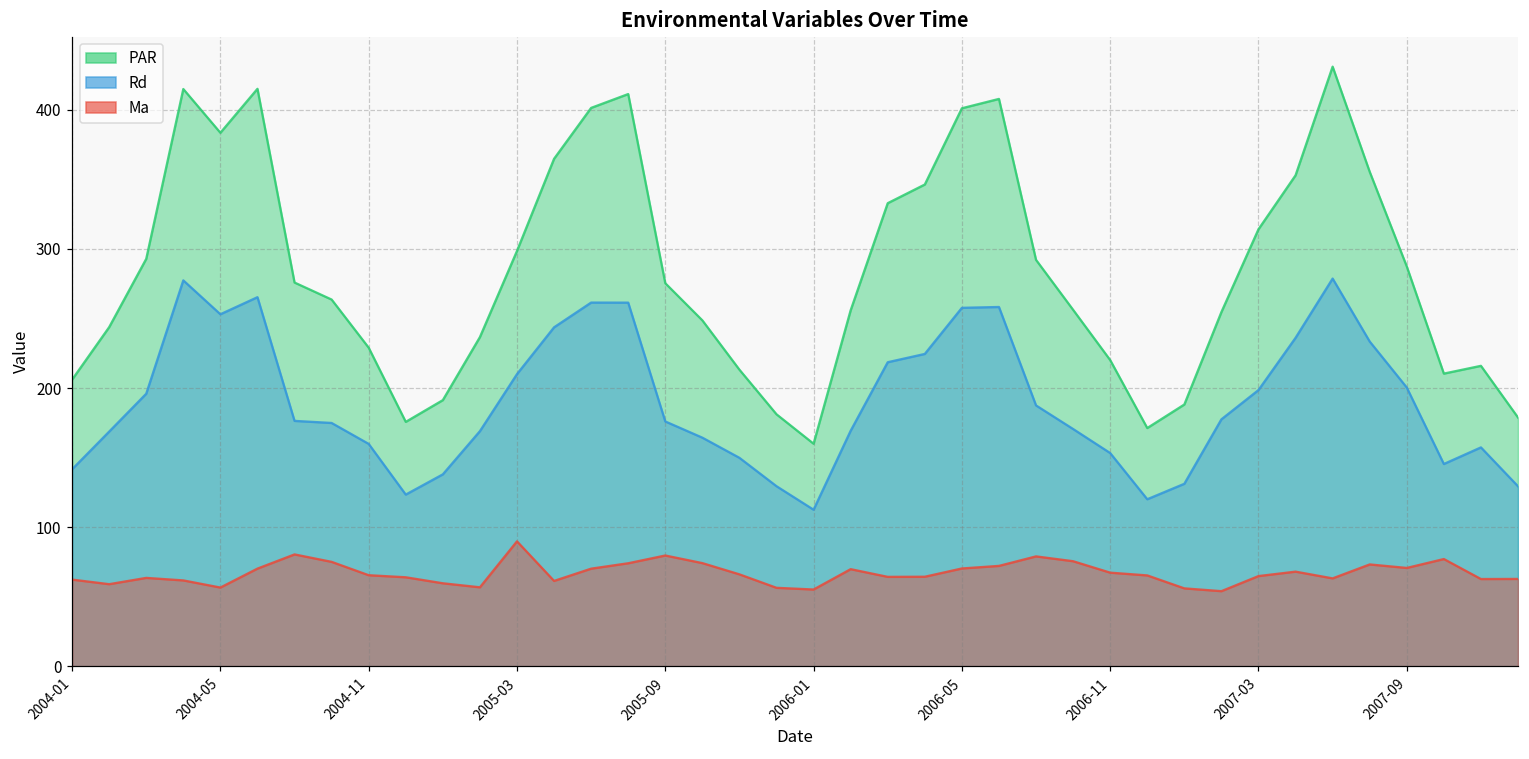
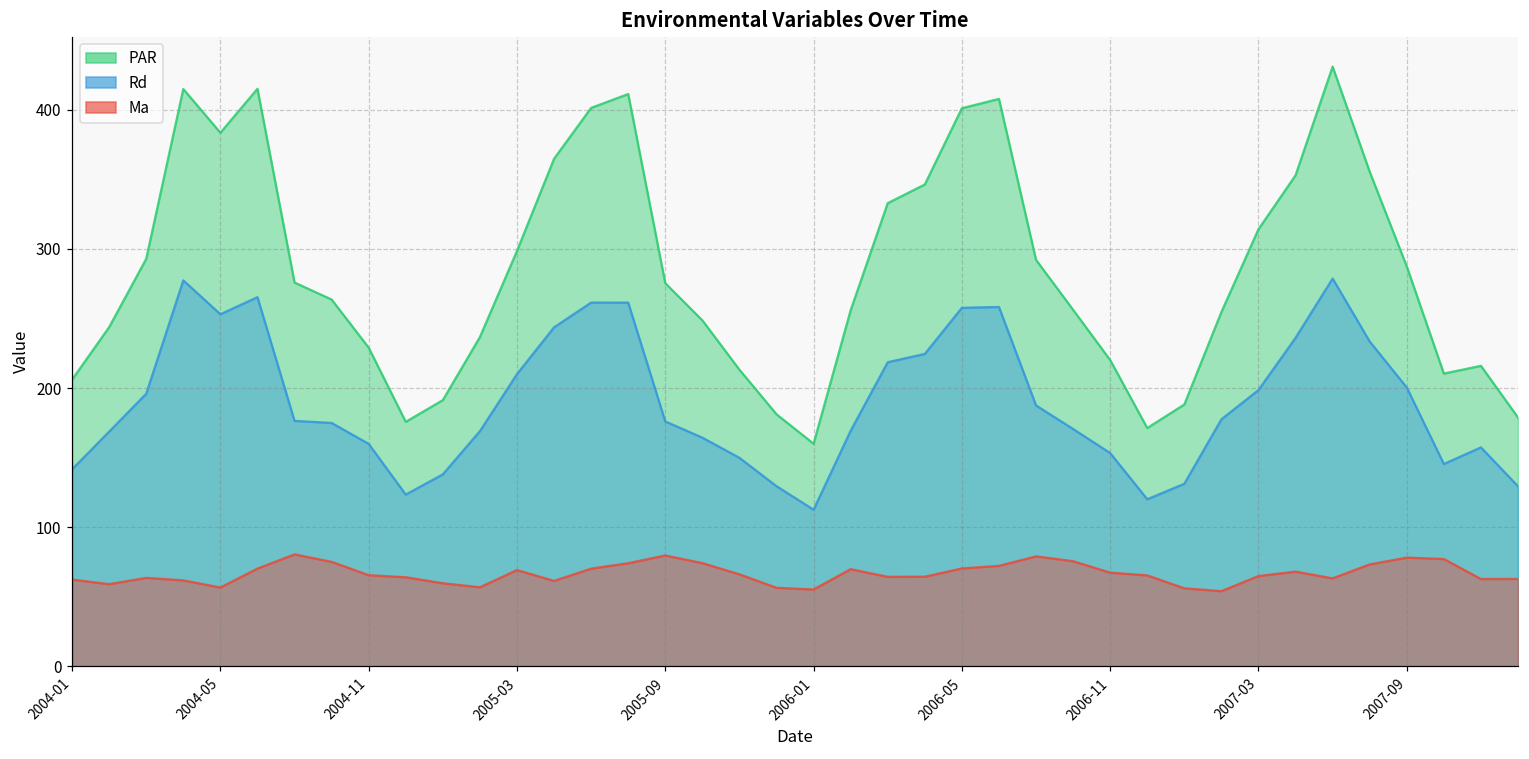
Ma, 2005-03: 90 -> 69
Ma, 2007-09: 71 -> 78
